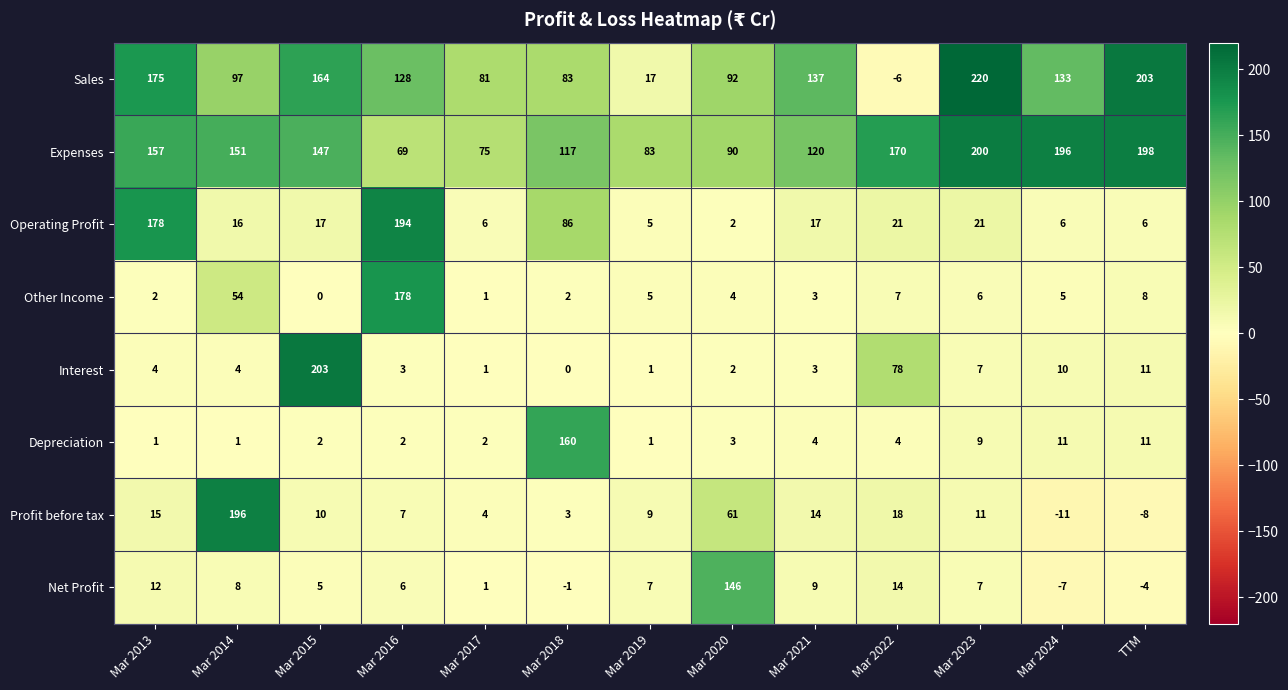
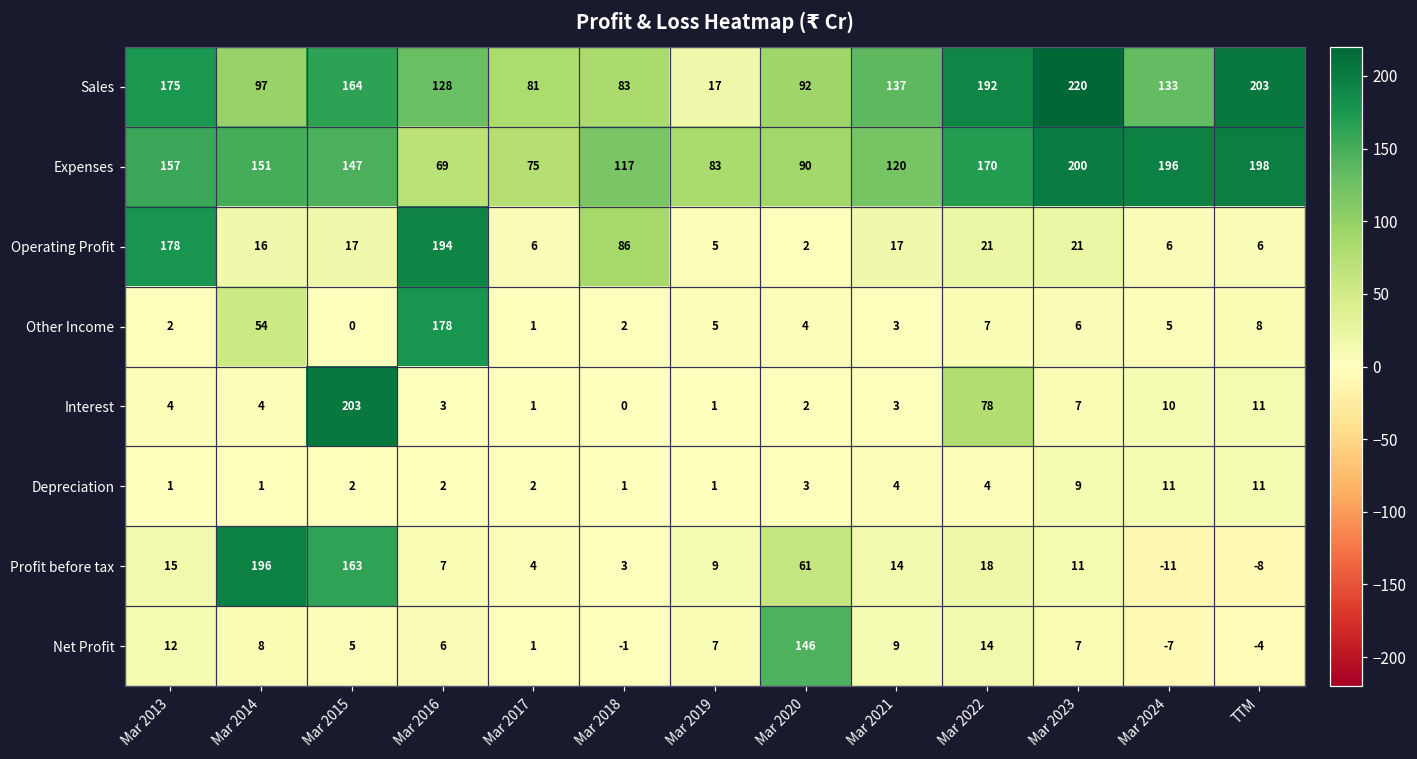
Sales, Mar 2022: -6 -> 192
Depreciation, Mar 2018: 160 -> 1
Profit before tax, Mar 2015: 10 -> 163
